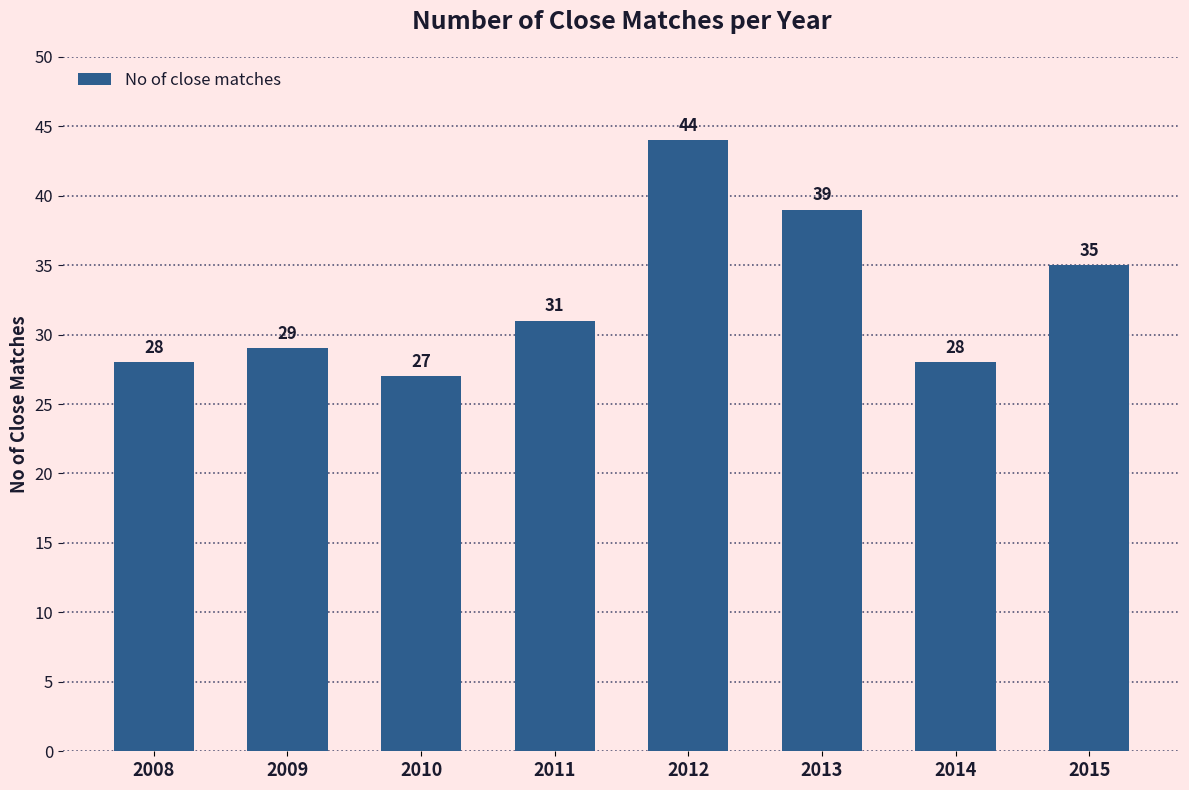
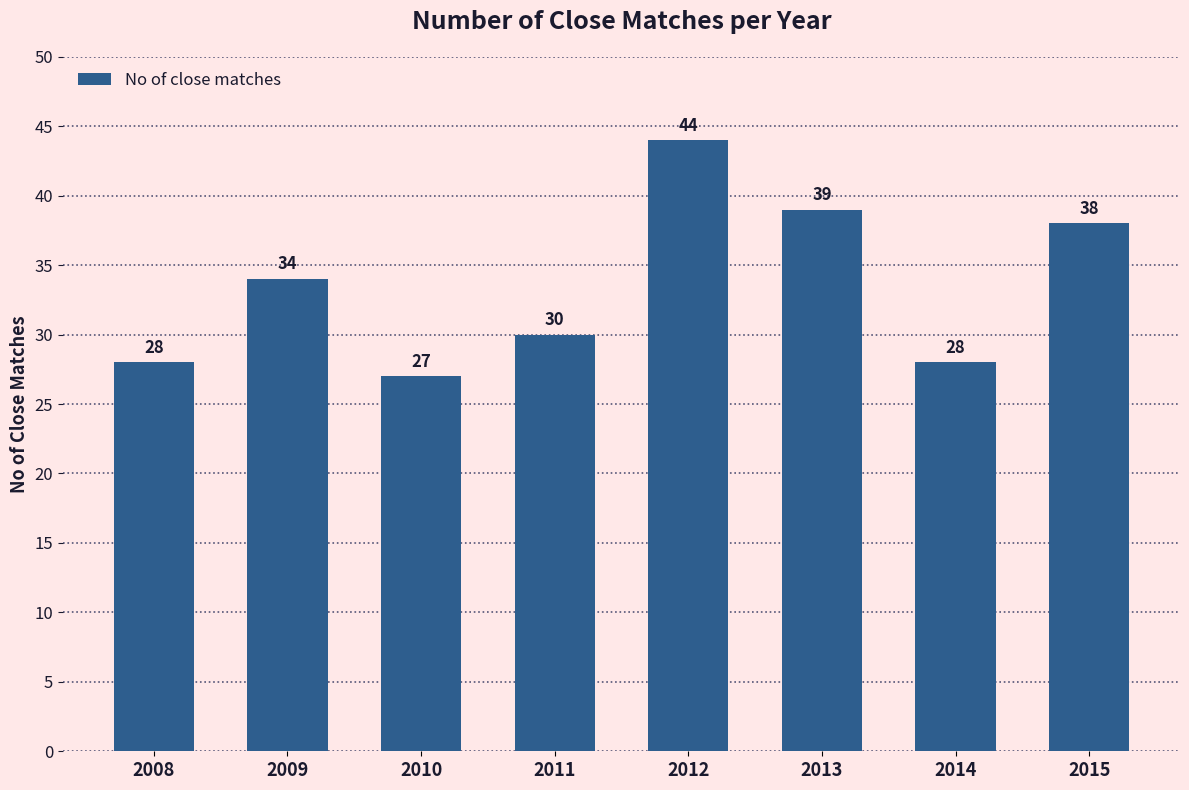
2009: 29 -> 34
2011: 31 -> 30
2015: 35 -> 38
